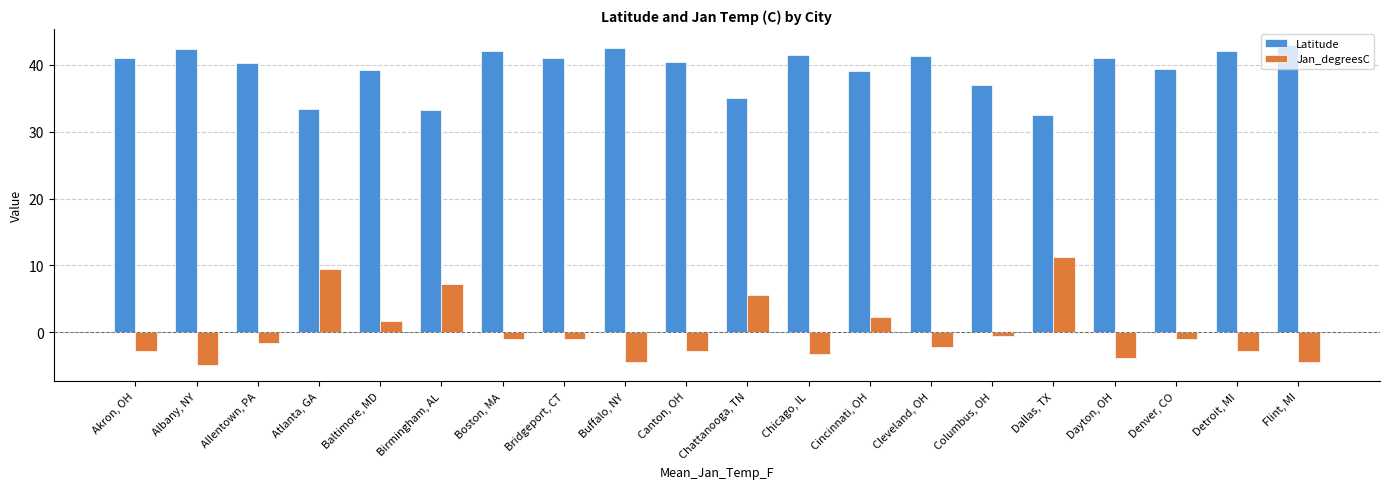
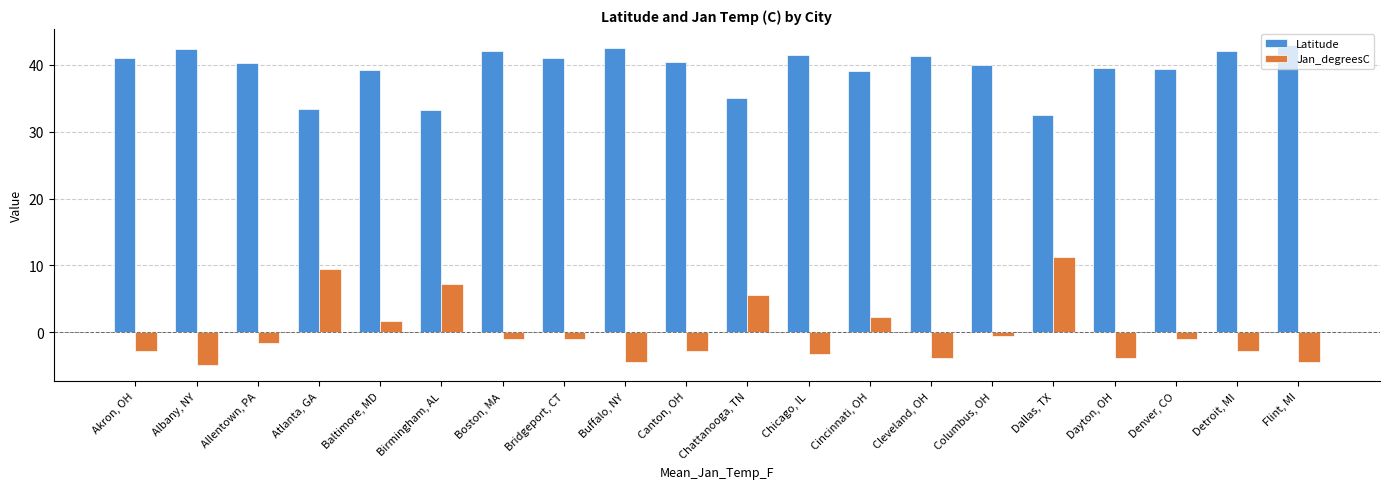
Jan_degreesC, Cleveland, OH: -2 -> -4
Latitude, Columbus, OH: 37 -> 40
Latitude, Dayton, OH: 41 -> 40
